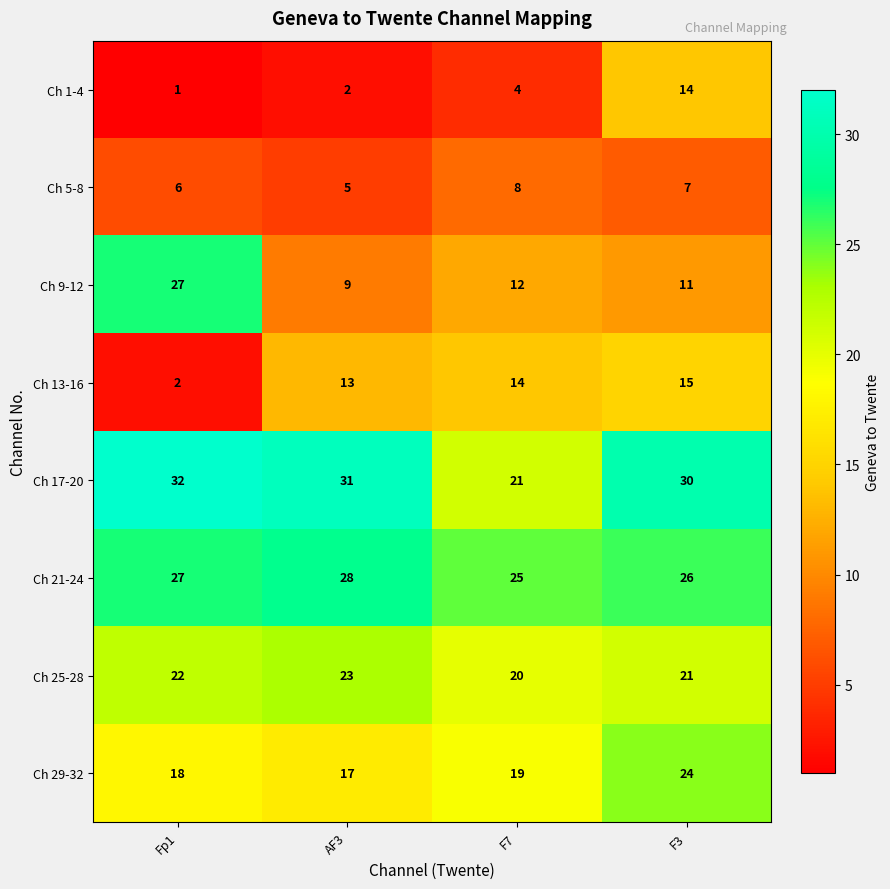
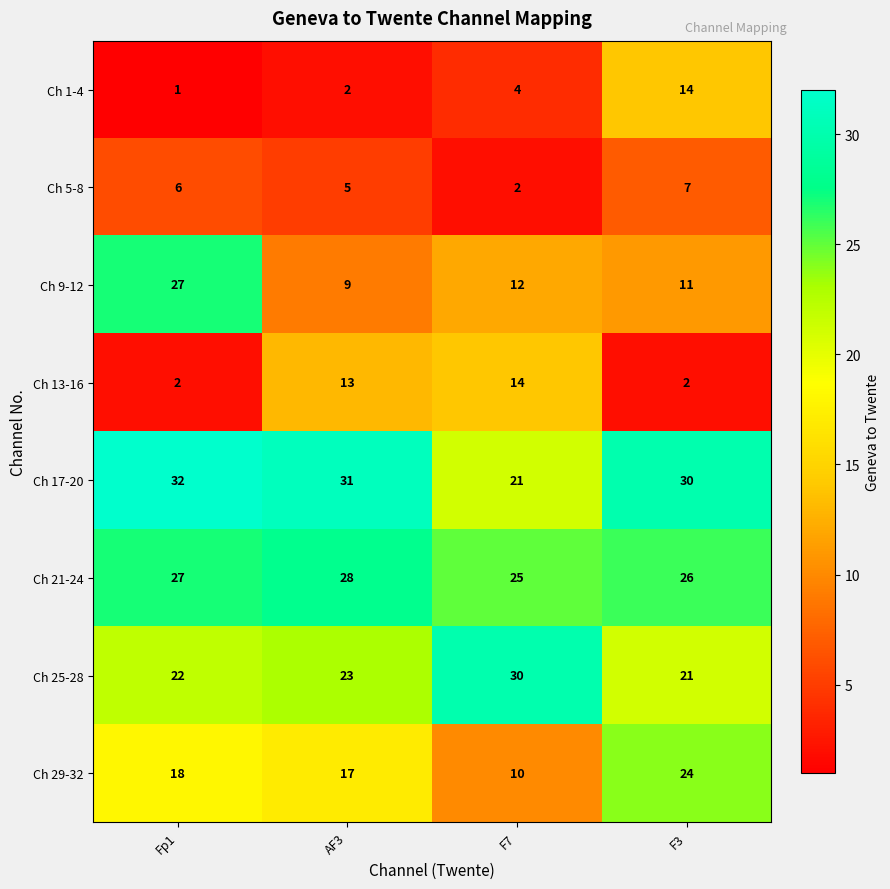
Ch 5-8, F7: 8 -> 2
Ch 13-16, F3: 15 -> 2
Ch 25-28, F7: 20 -> 30
Ch 29-32, F7: 19 -> 10
